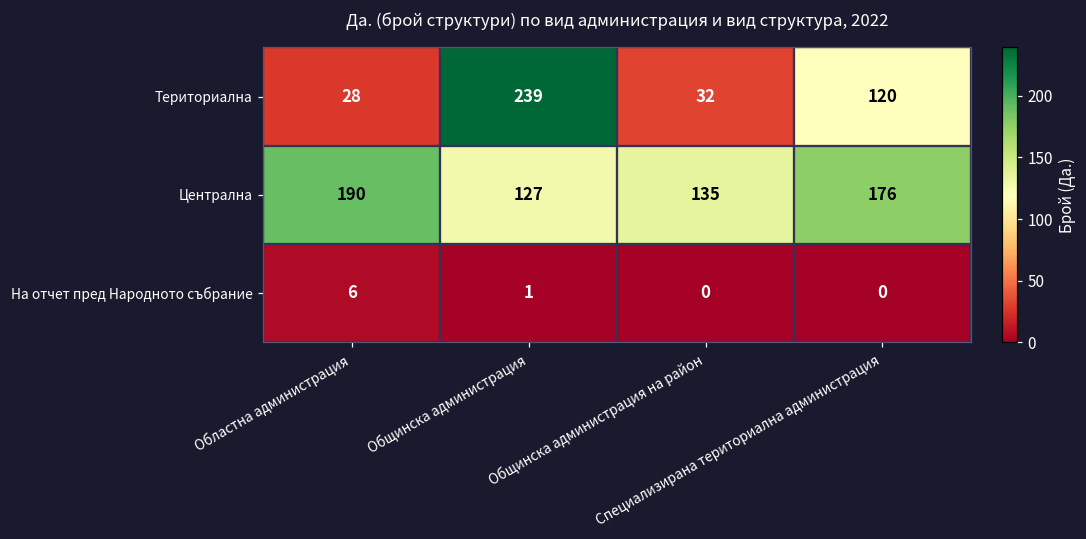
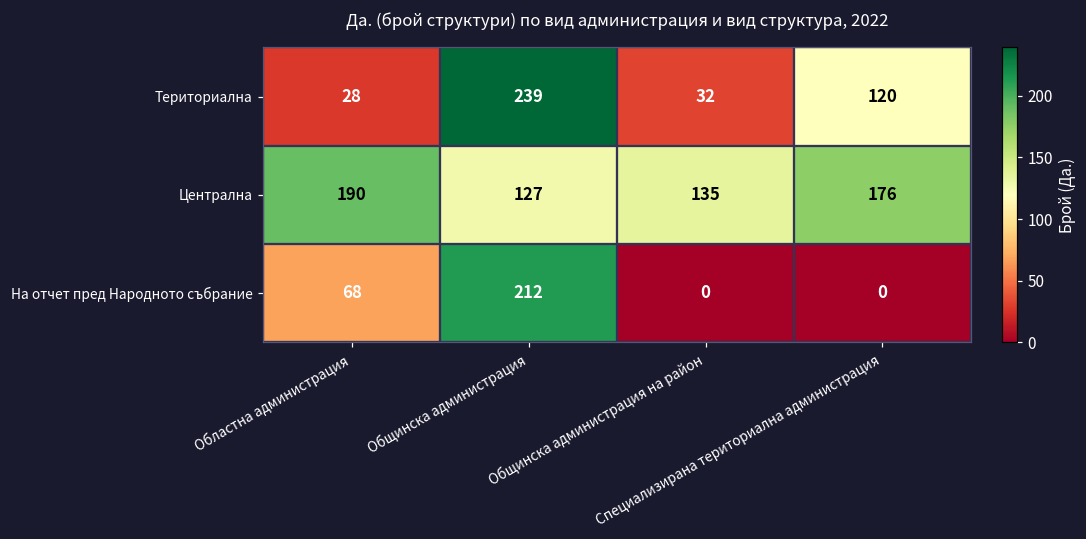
На отчет пред Народното събрание, Областна администрация: 6 -> 68
На отчет пред Народното събрание, Общинска администрация: 1 -> 212
